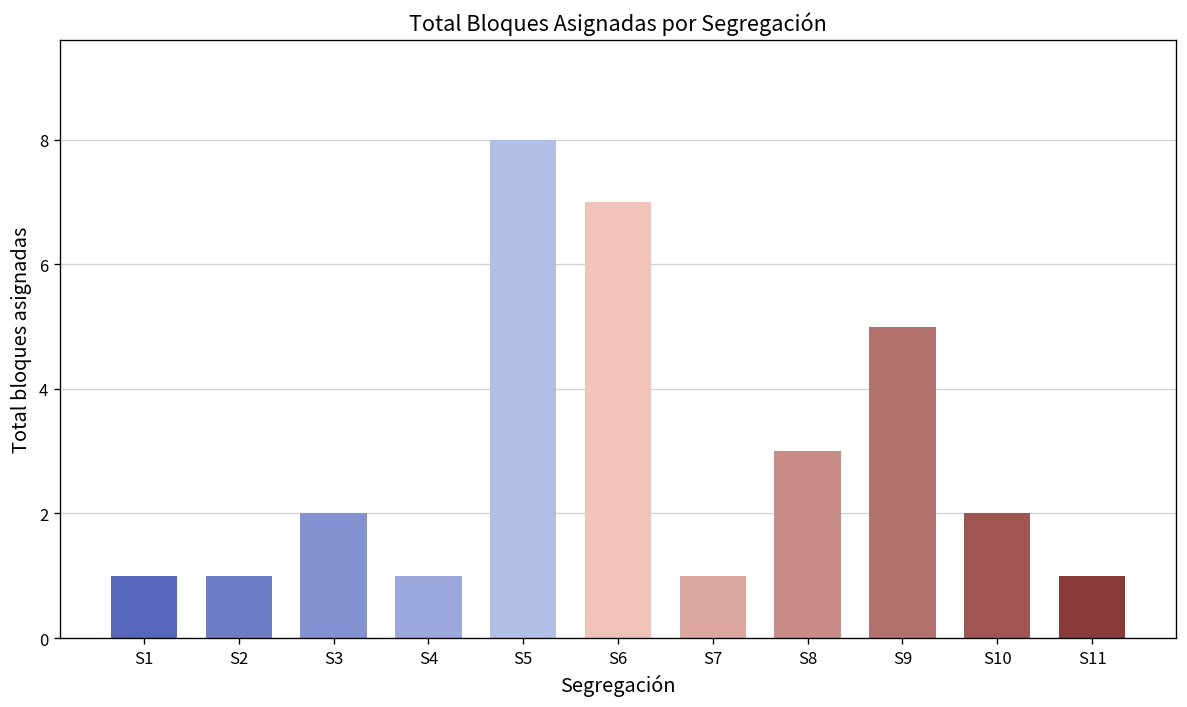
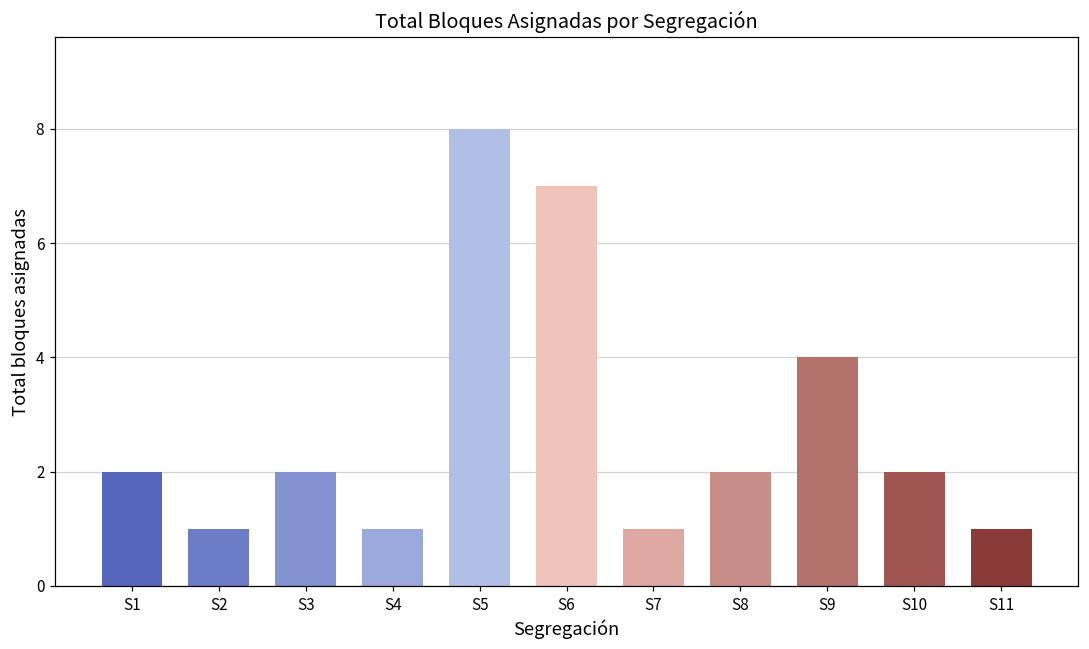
S1: 1 -> 2
S8: 3 -> 2
S9: 5 -> 4
